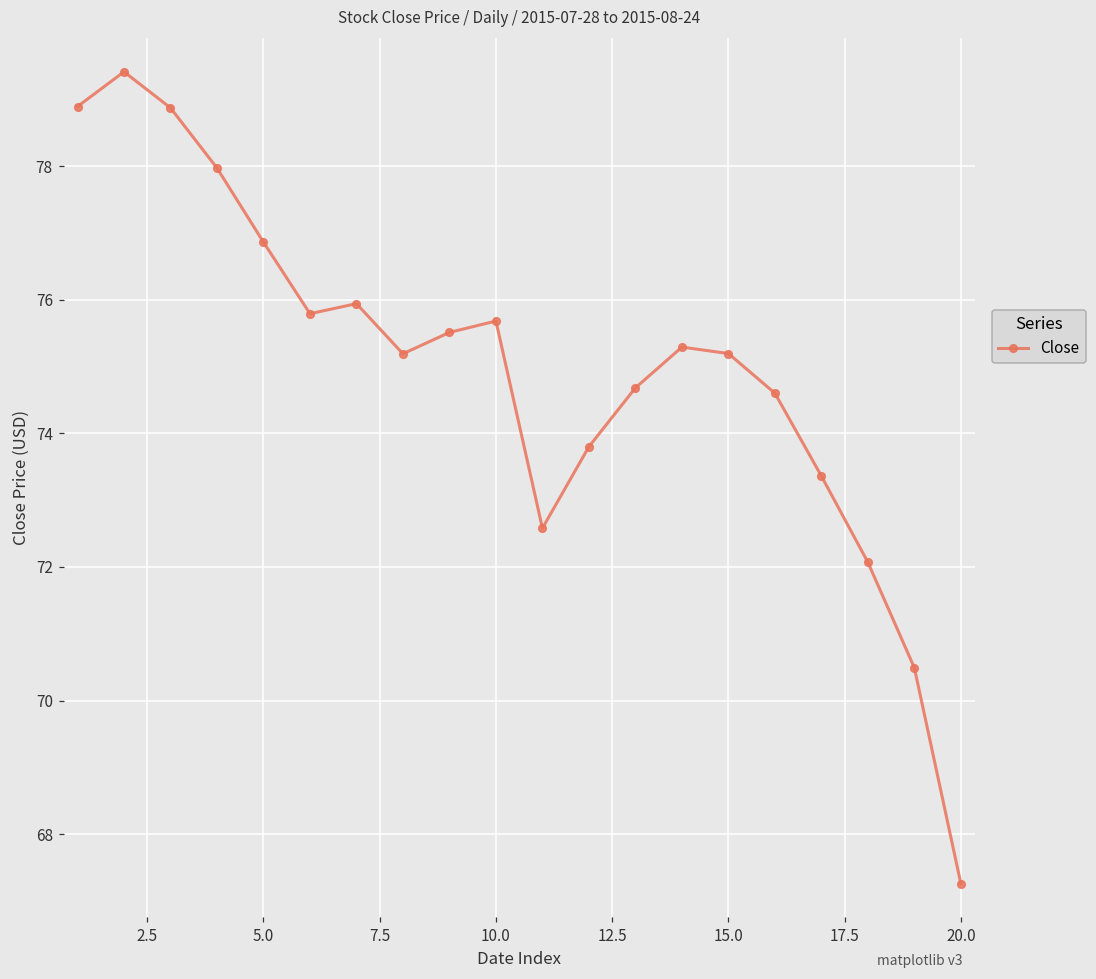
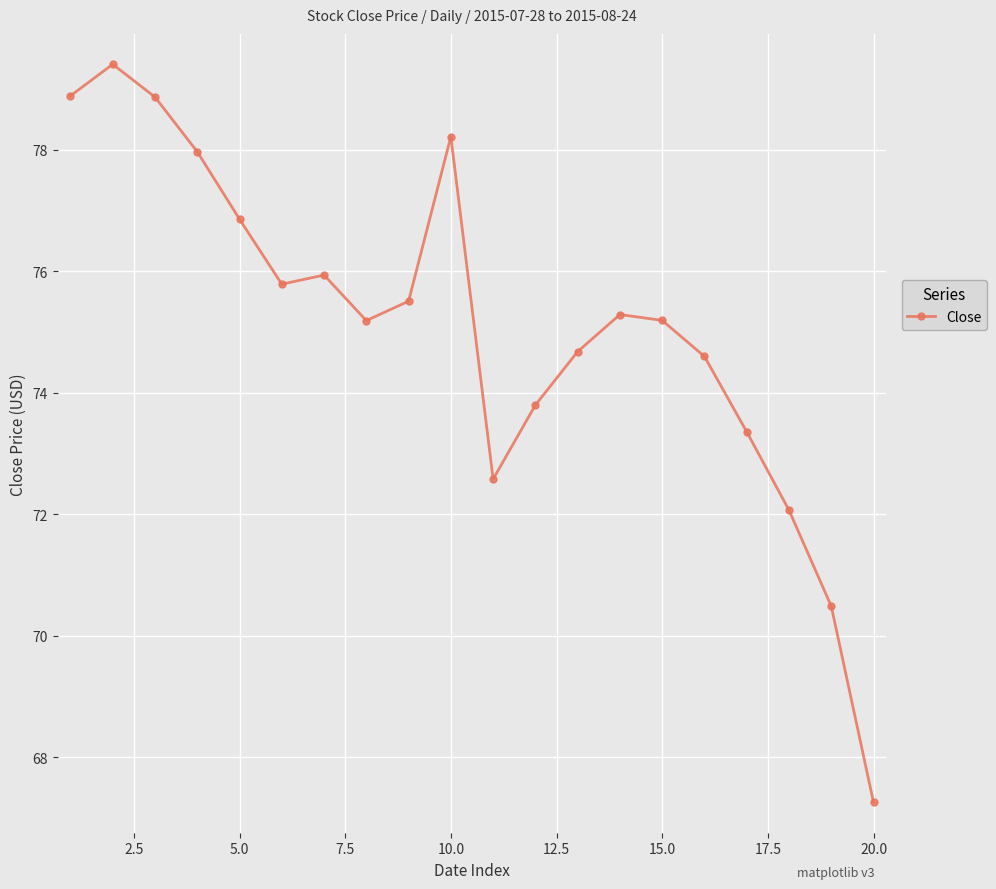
10.0: 75.7 -> 78.2
